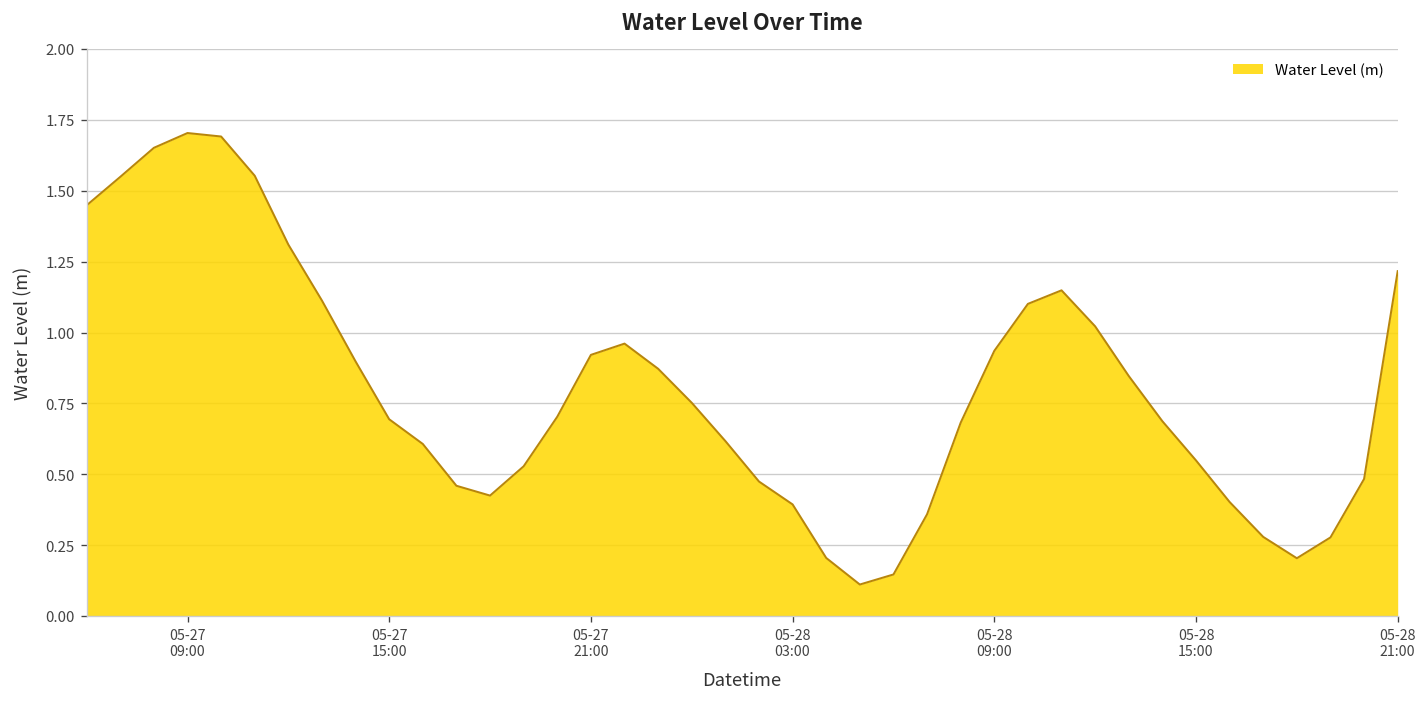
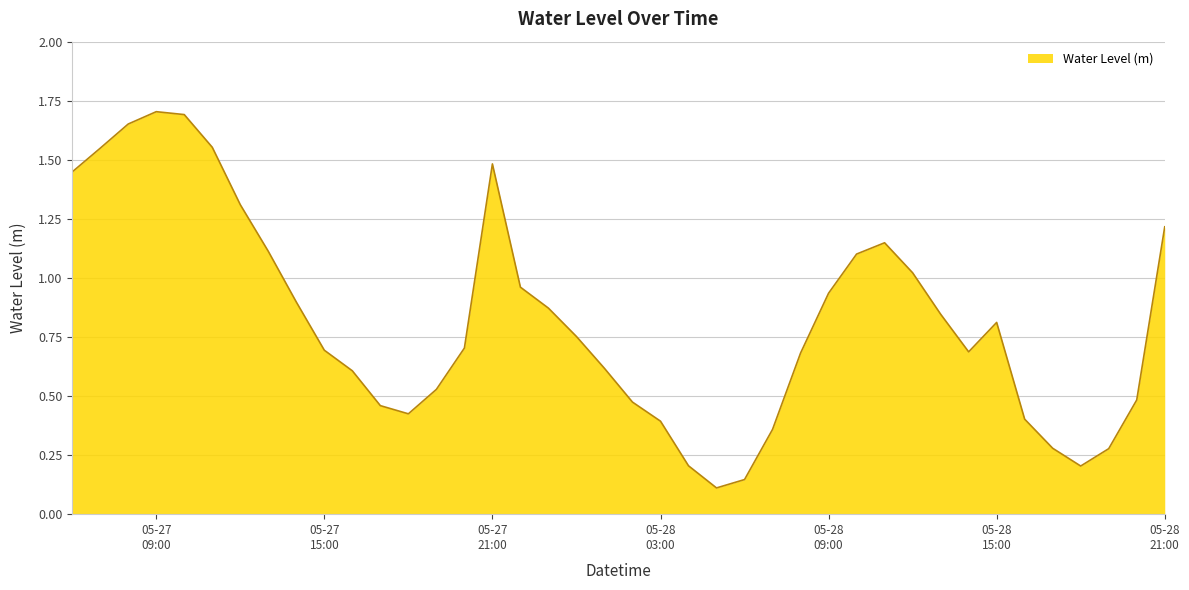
05-27 21:00: 0.92 -> 1.48
05-28 15:00: 0.55 -> 0.81
